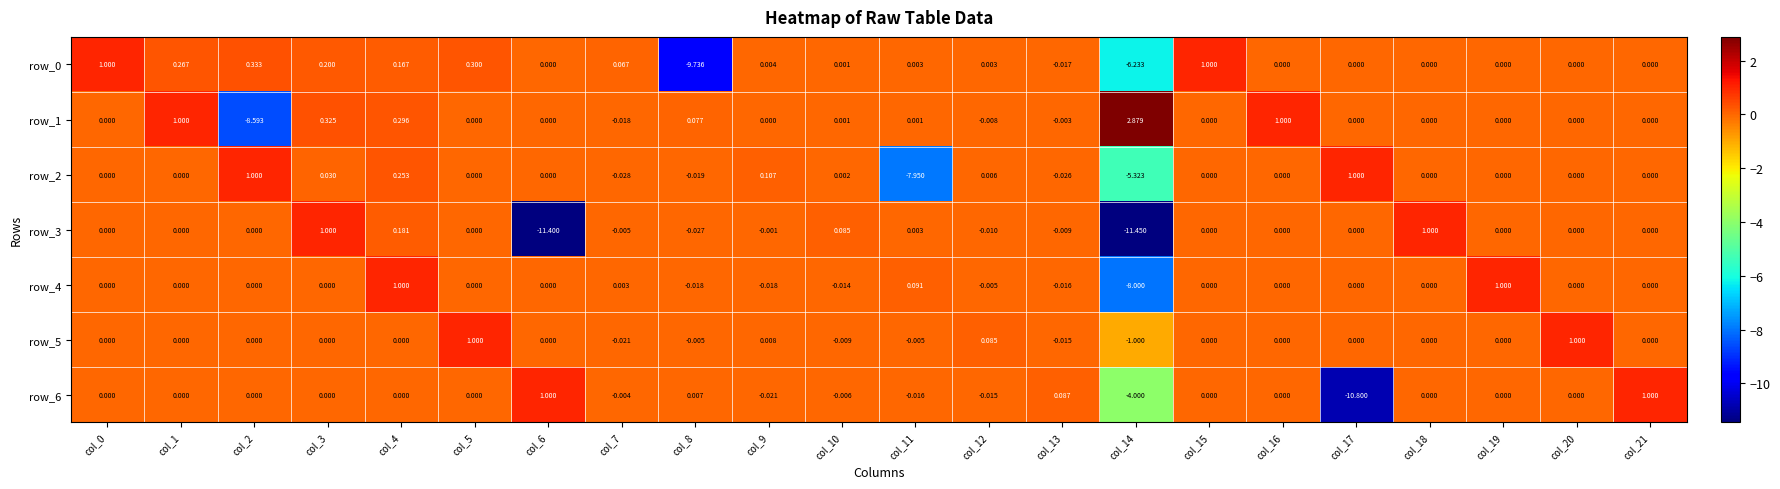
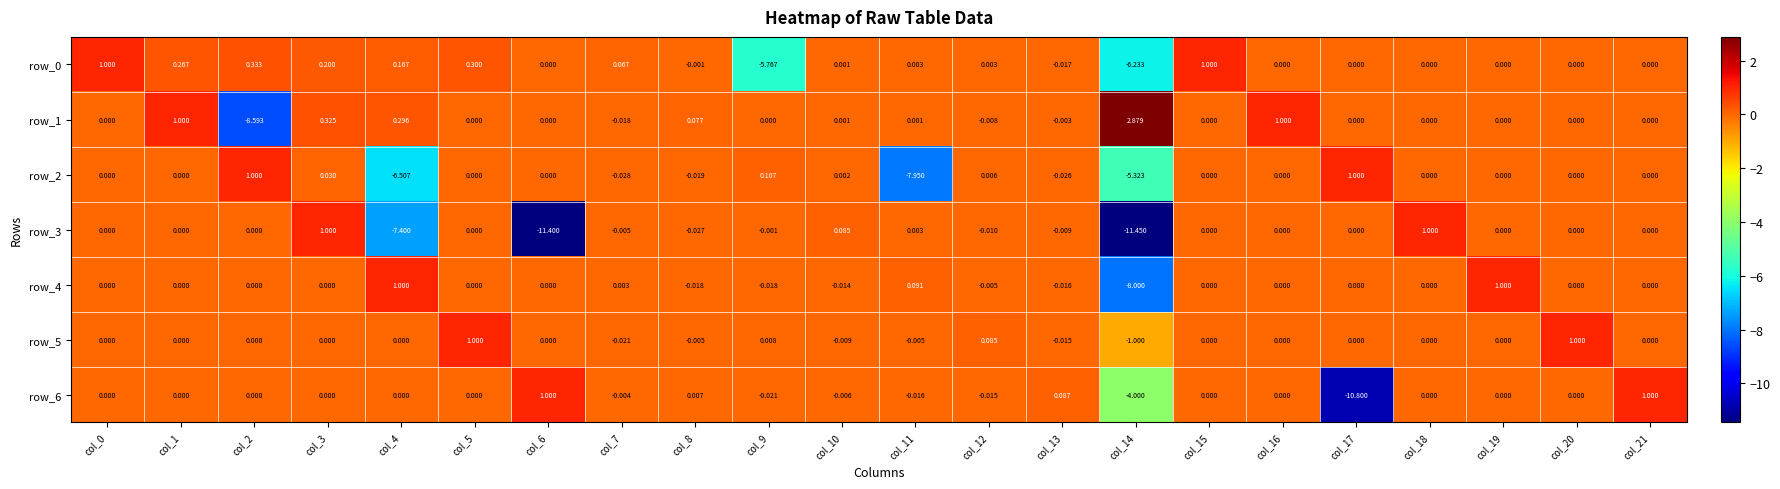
row_0, col_8: -9.736 -> -0.001
row_0, col_9: 0.004 -> -5.767
row_2, col_4: 0.253 -> -6.507
row_3, col_4: 0.181 -> -7.400
